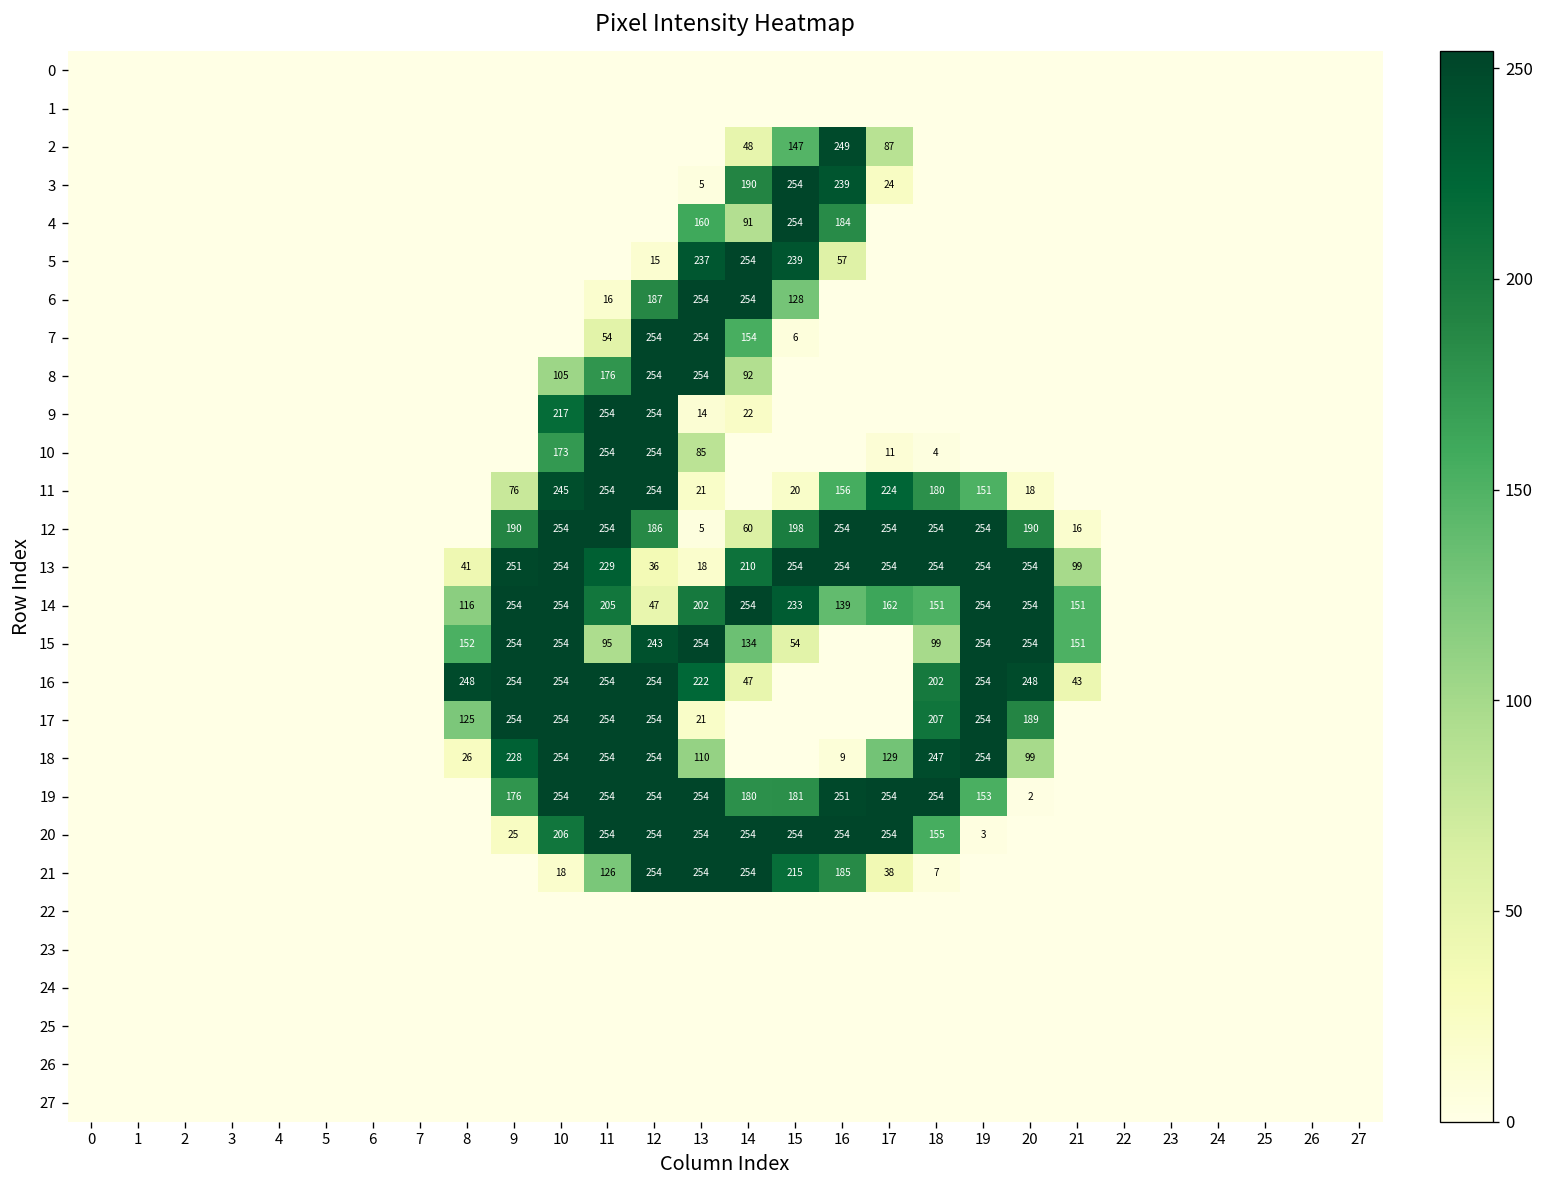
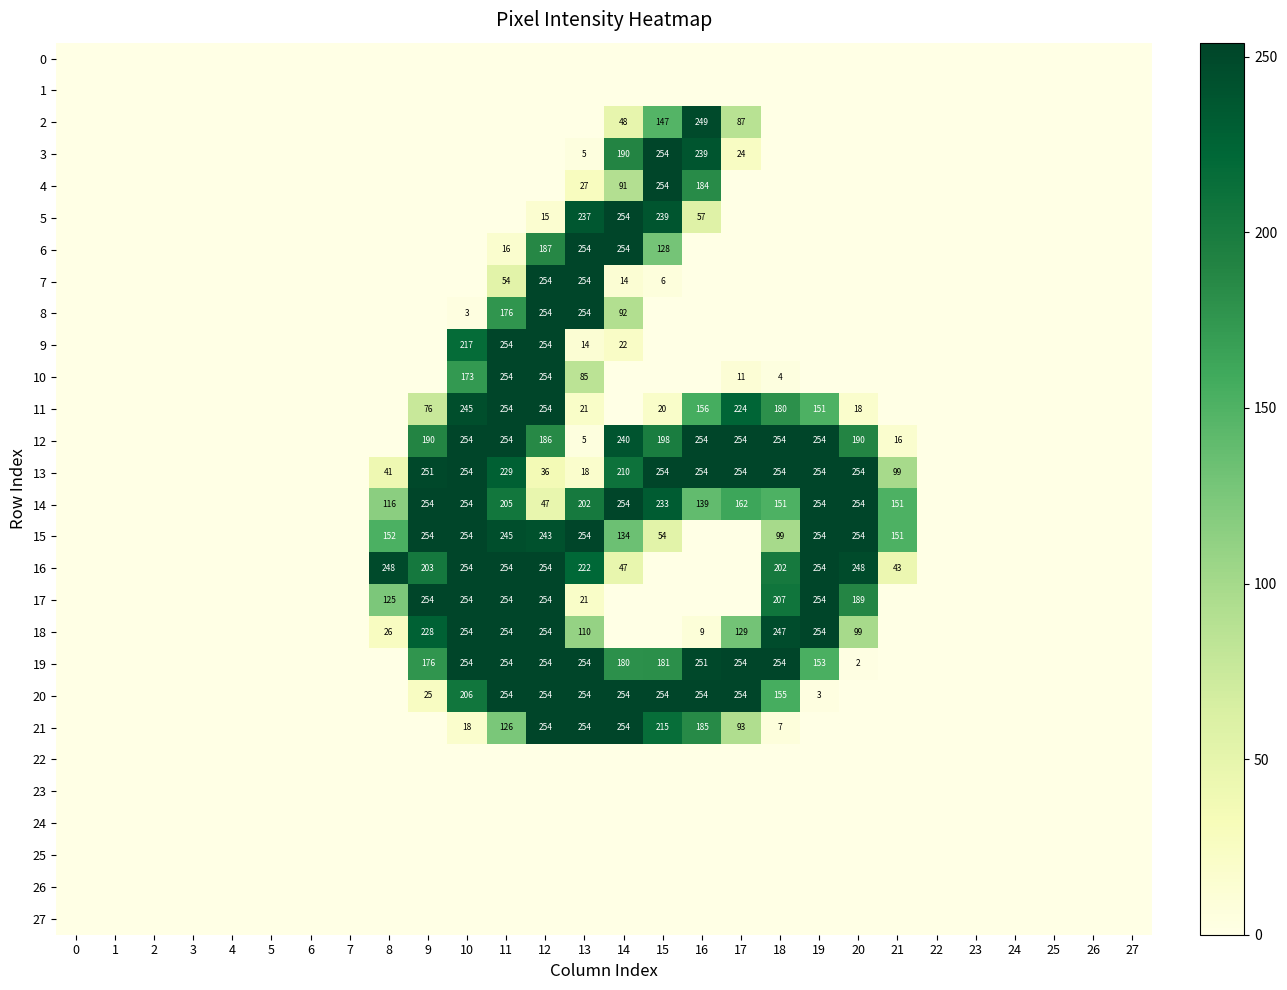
4, 13: 160 -> 27
7, 14: 154 -> 14
8, 10: 105 -> 3
12, 14: 60 -> 240
15, 11: 95 -> 245
16, 9: 254 -> 203
21, 17: 38 -> 93
